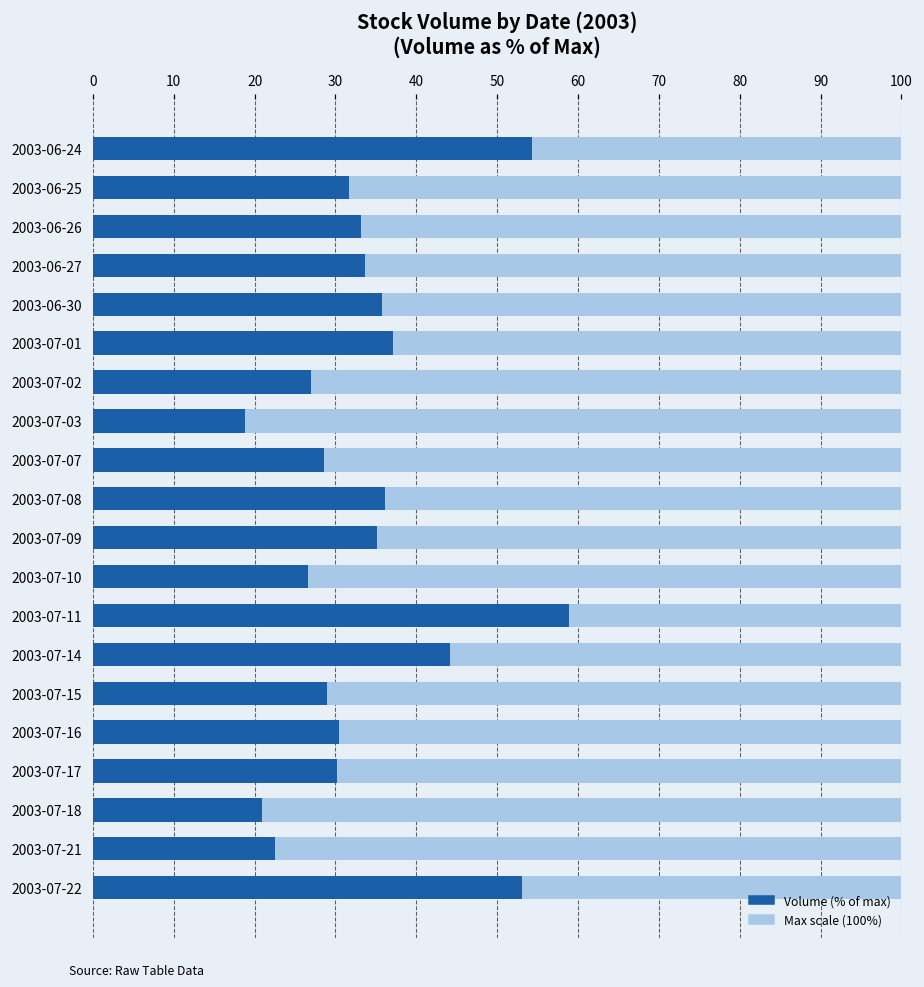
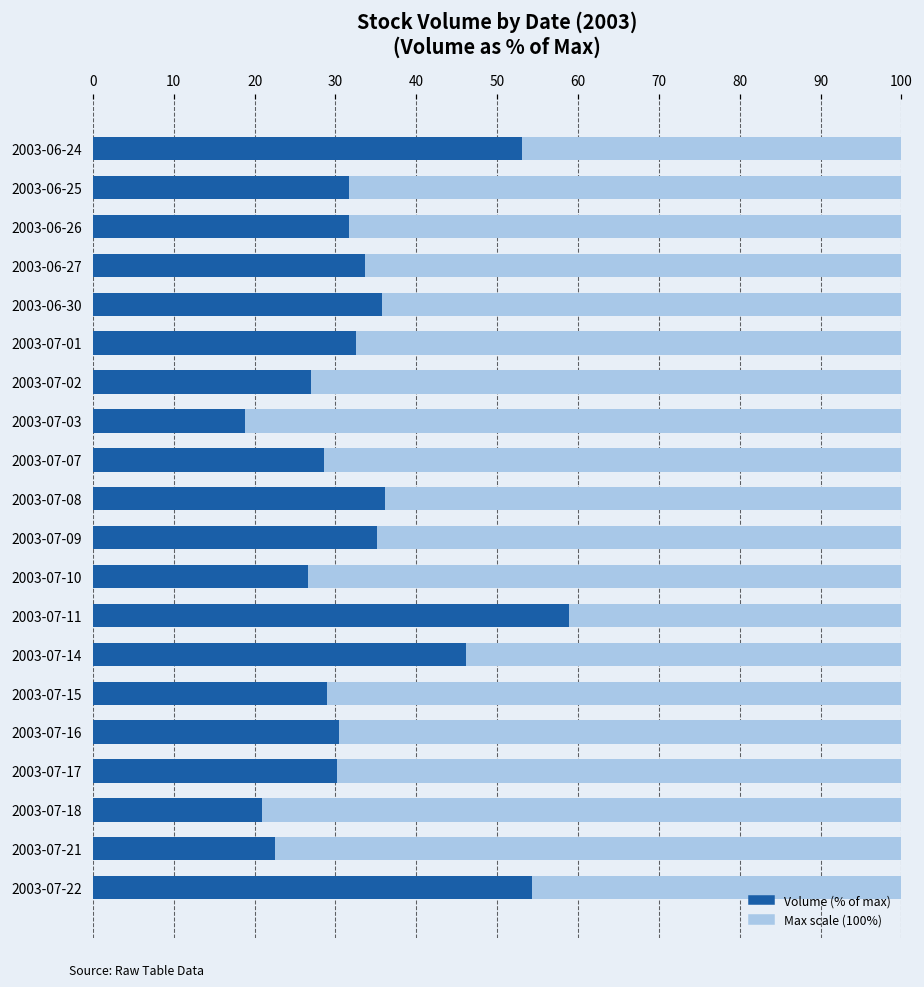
Volume (% of max), 2003-06-24: 54 -> 53
Volume (% of max), 2003-06-26: 33 -> 32
Volume (% of max), 2003-07-01: 37 -> 33
Volume (% of max), 2003-07-14: 44 -> 46
Volume (% of max), 2003-07-22: 53 -> 54
